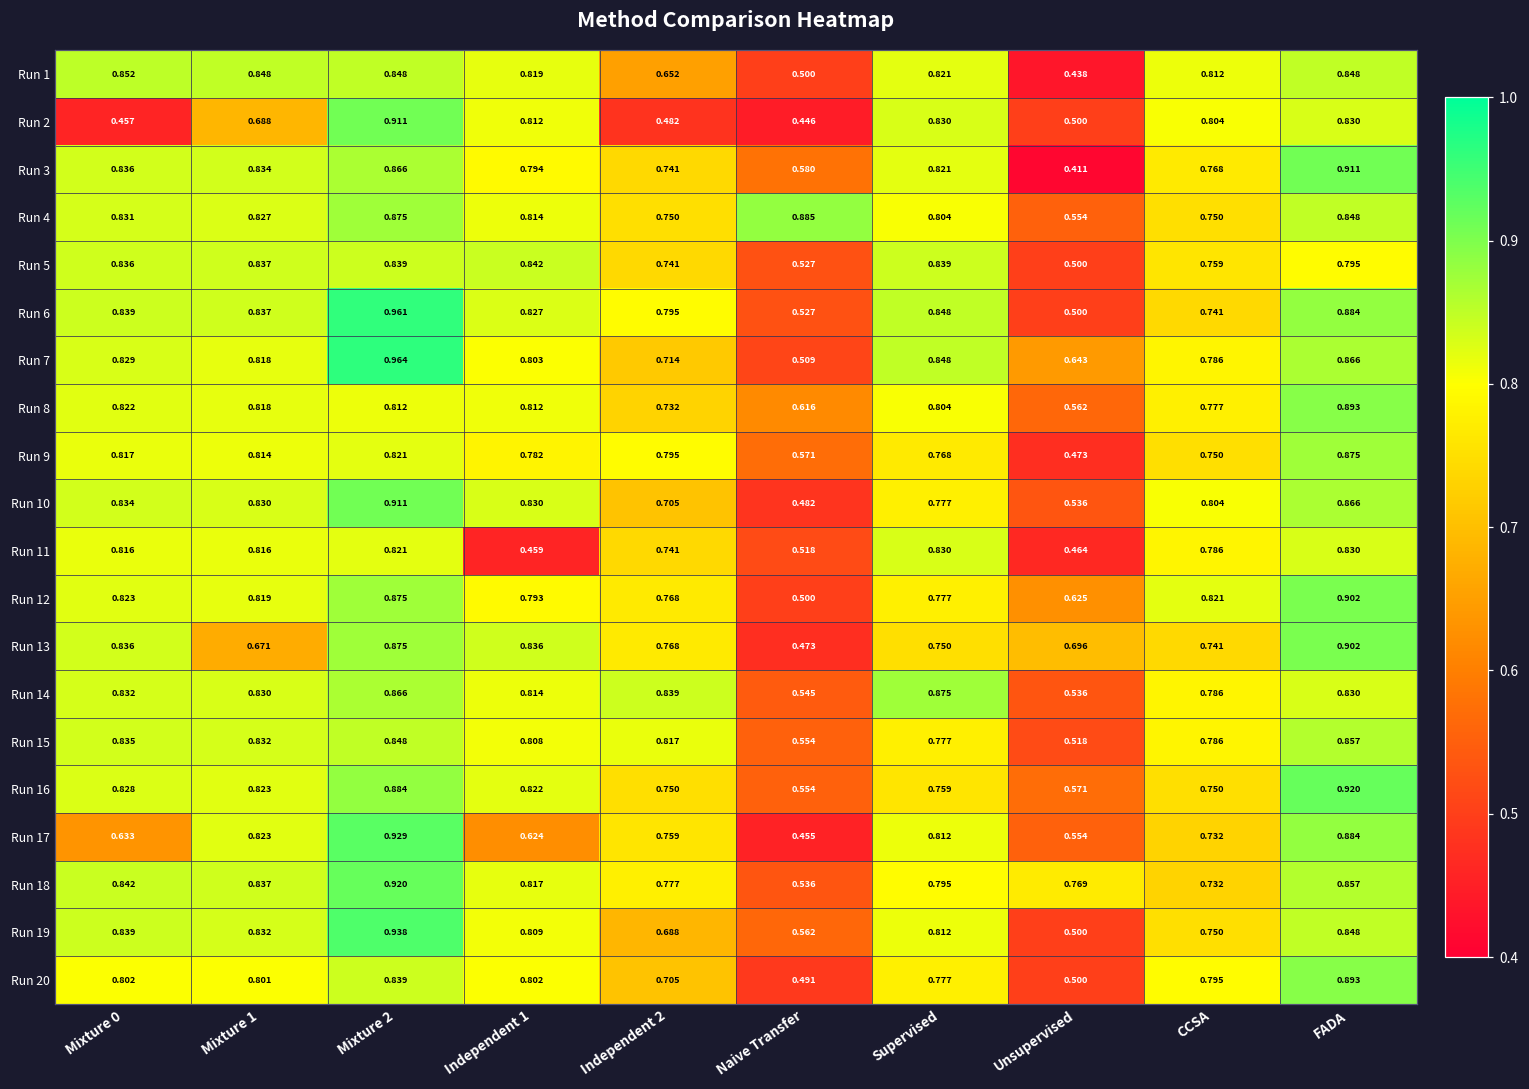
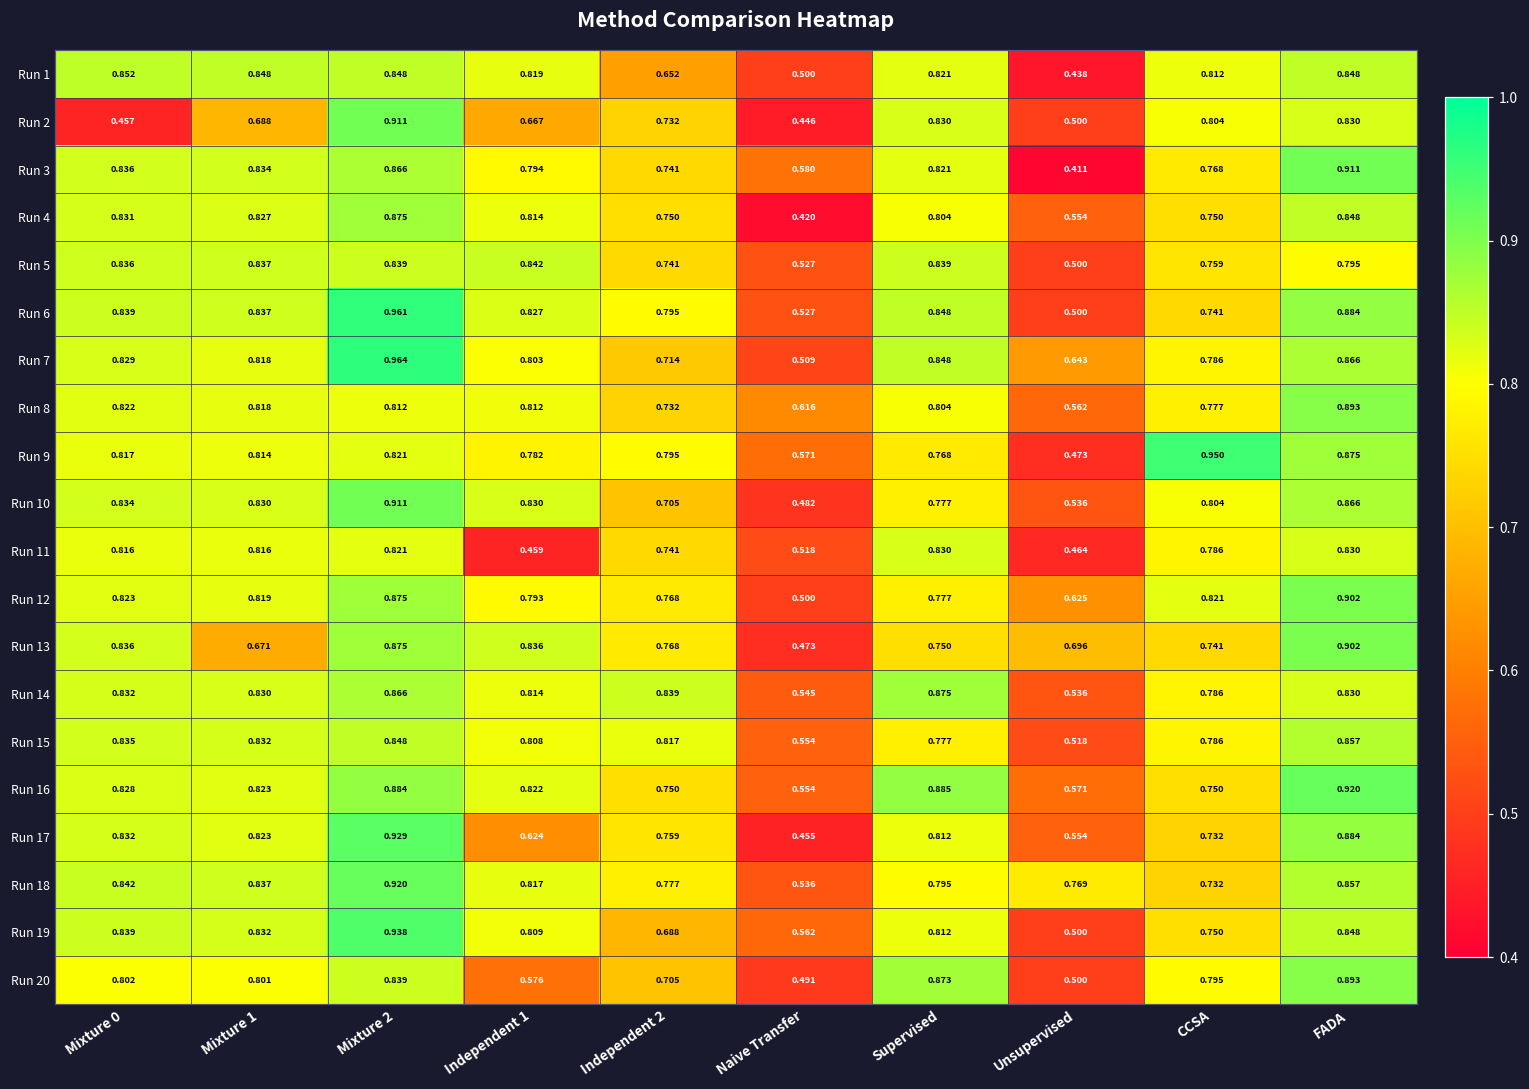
Run 2, Independent 1: 0.812 -> 0.667
Run 2, Independent 2: 0.482 -> 0.732
Run 4, Naive Transfer: 0.885 -> 0.420
Run 9, CCSA: 0.750 -> 0.950
Run 16, Supervised: 0.759 -> 0.885
Run 17, Mixture 0: 0.633 -> 0.832
Run 20, Independent 1: 0.802 -> 0.576
Run 20, Supervised: 0.777 -> 0.873
